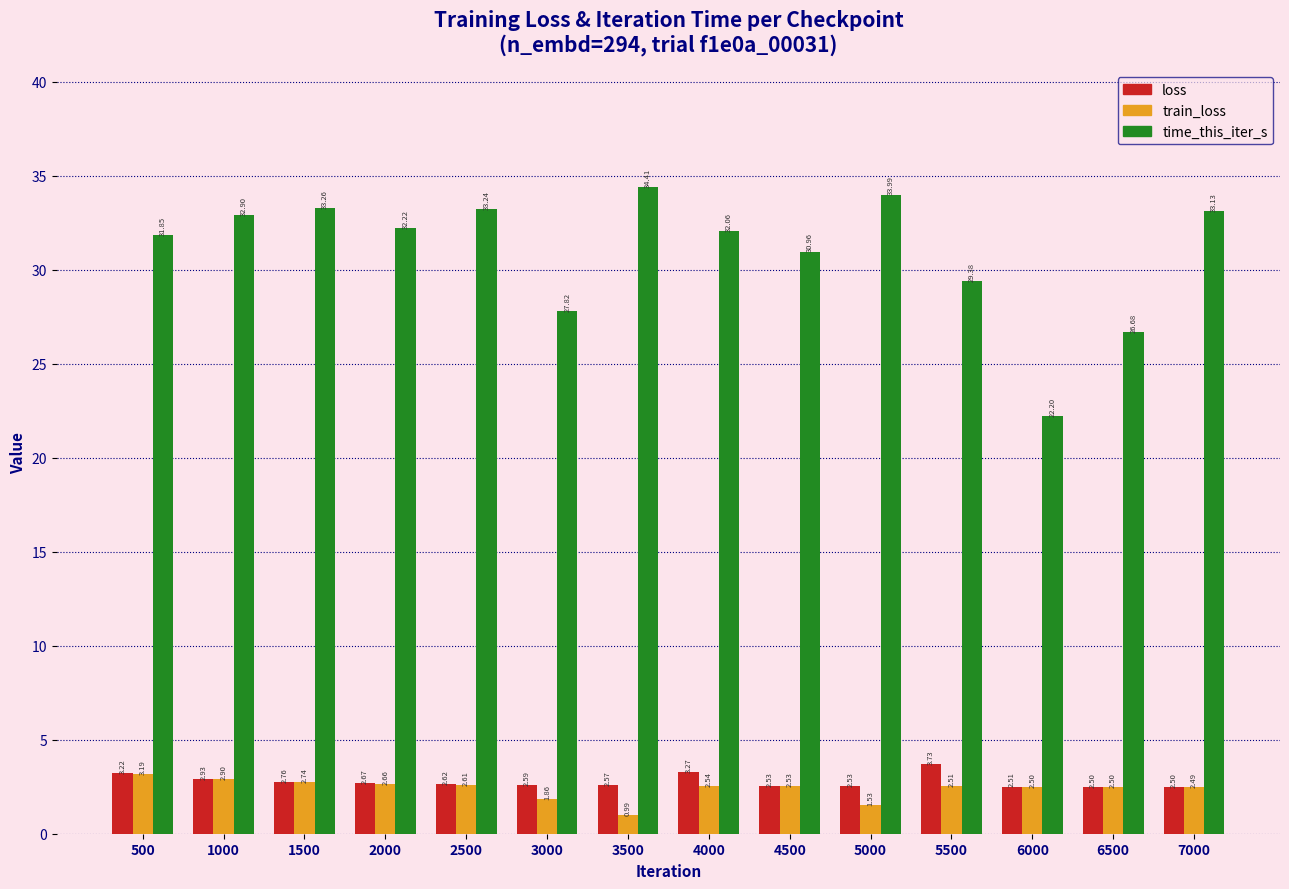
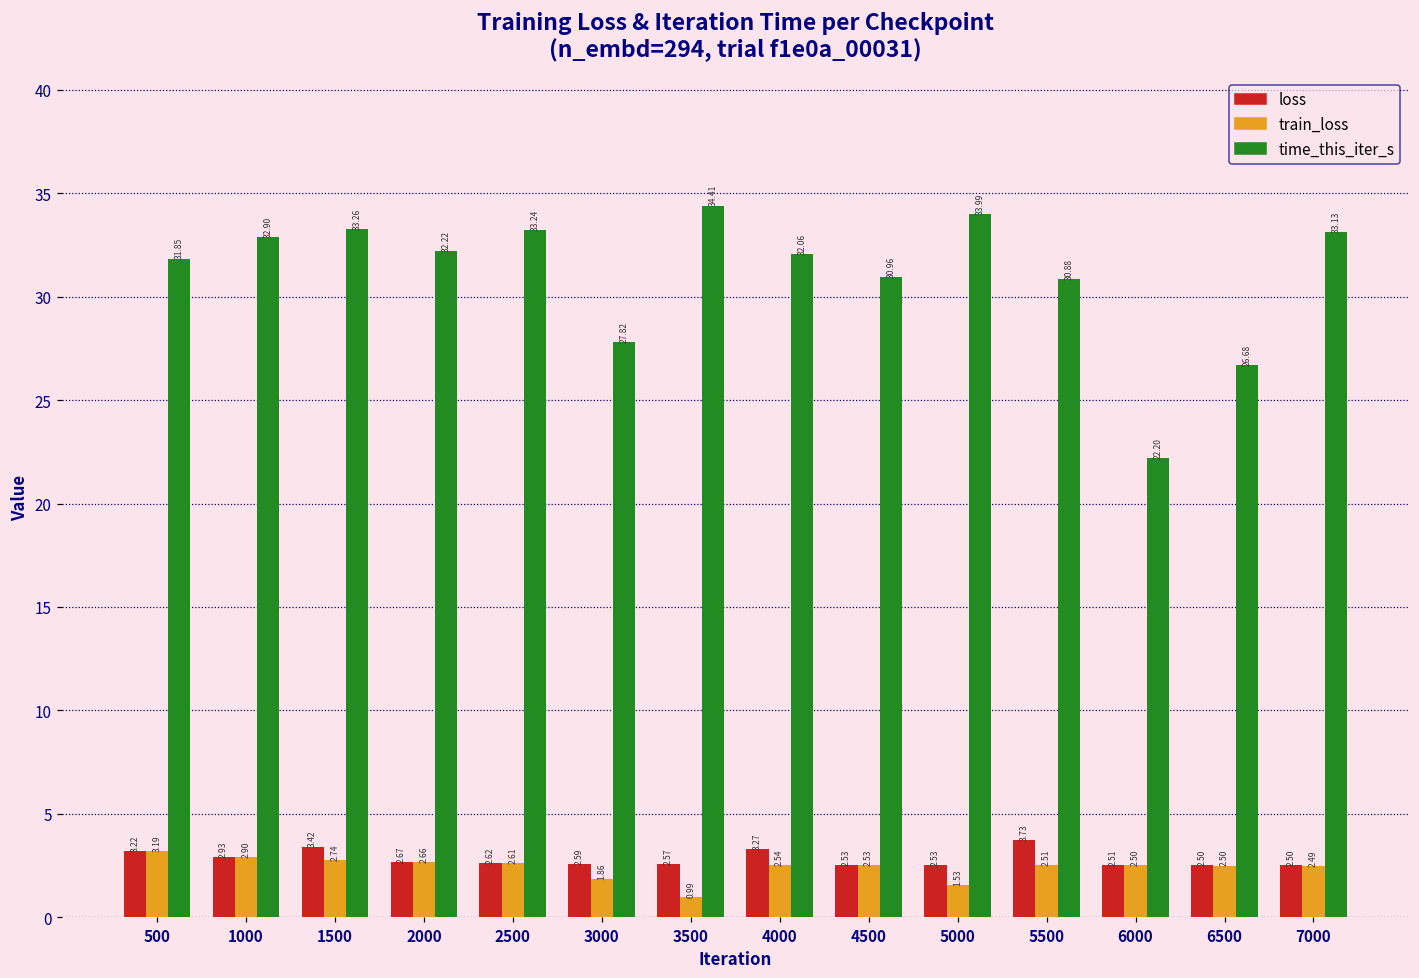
loss, 1500: 2.76 -> 3.42
time_this_iter_s, 5500: 29.38 -> 30.88
